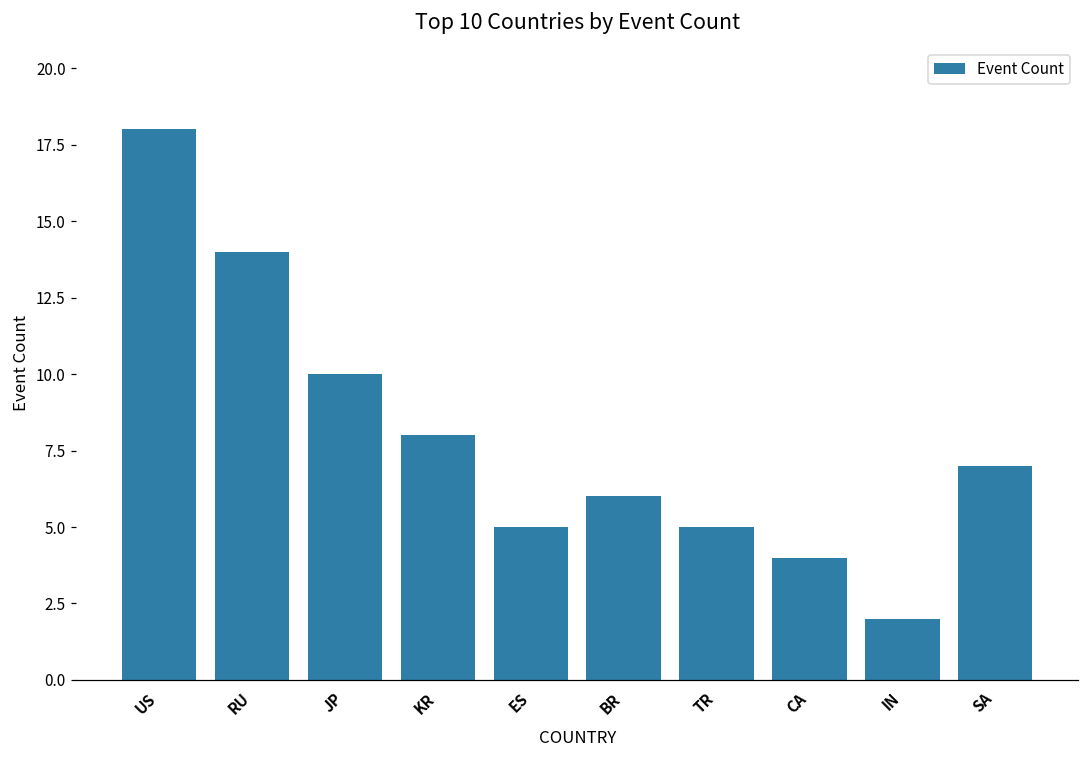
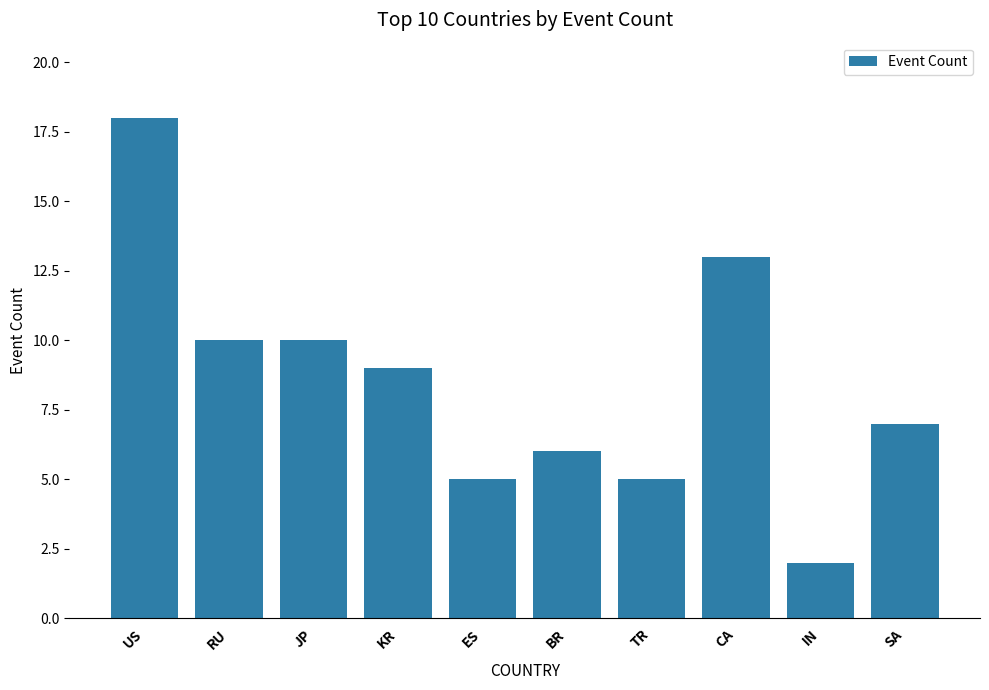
RU: 14 -> 10
KR: 8 -> 9
CA: 4 -> 13
